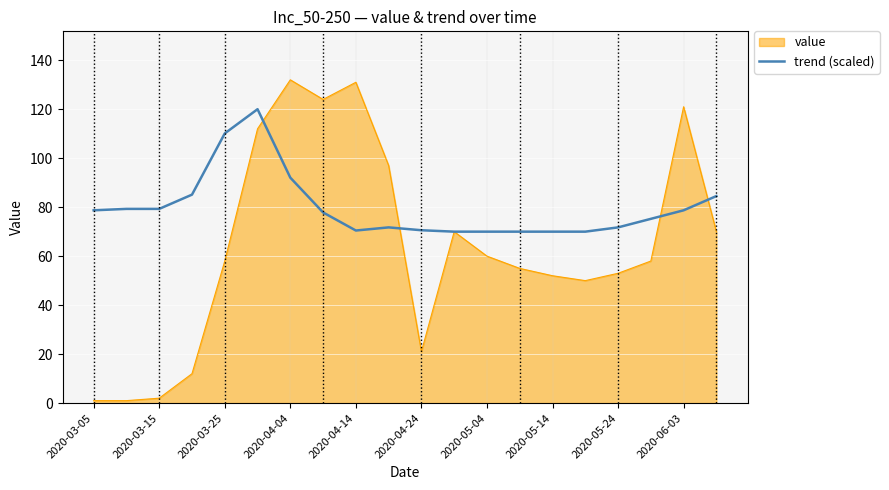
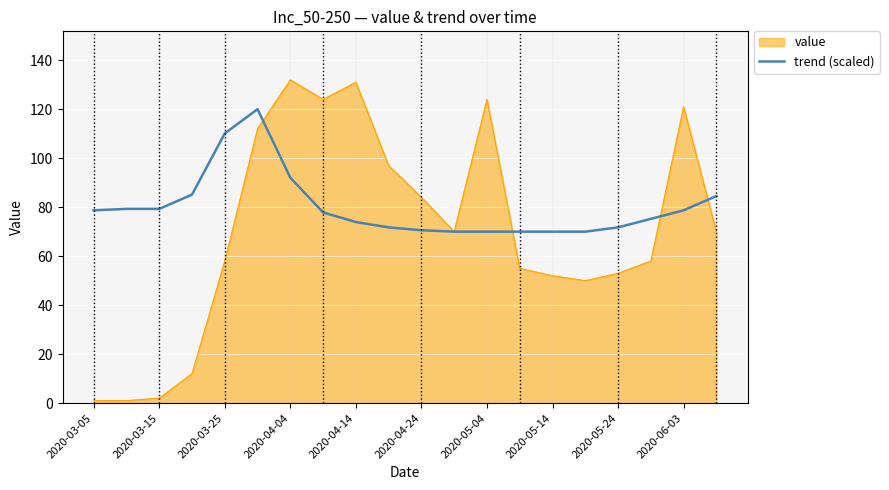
trend (scaled), 2020-04-14: 70 -> 74
value, 2020-04-24: 21 -> 84
value, 2020-05-04: 60 -> 124
